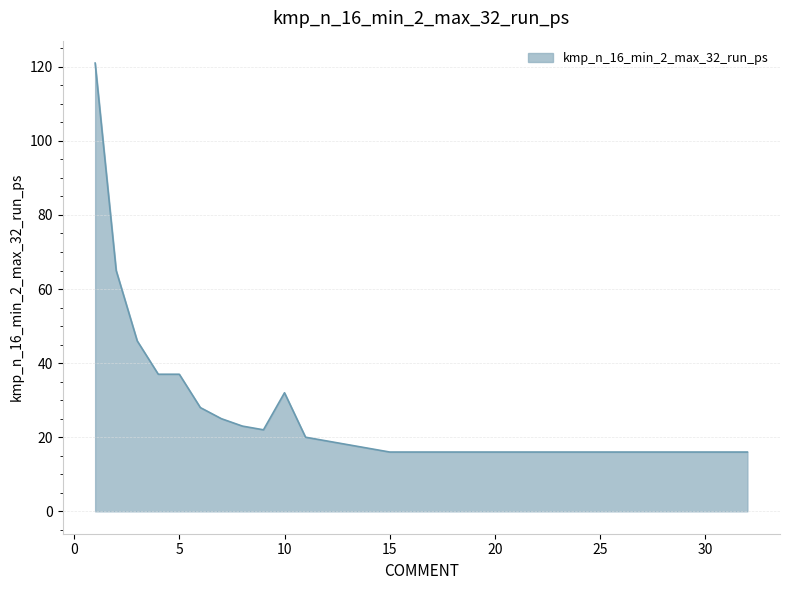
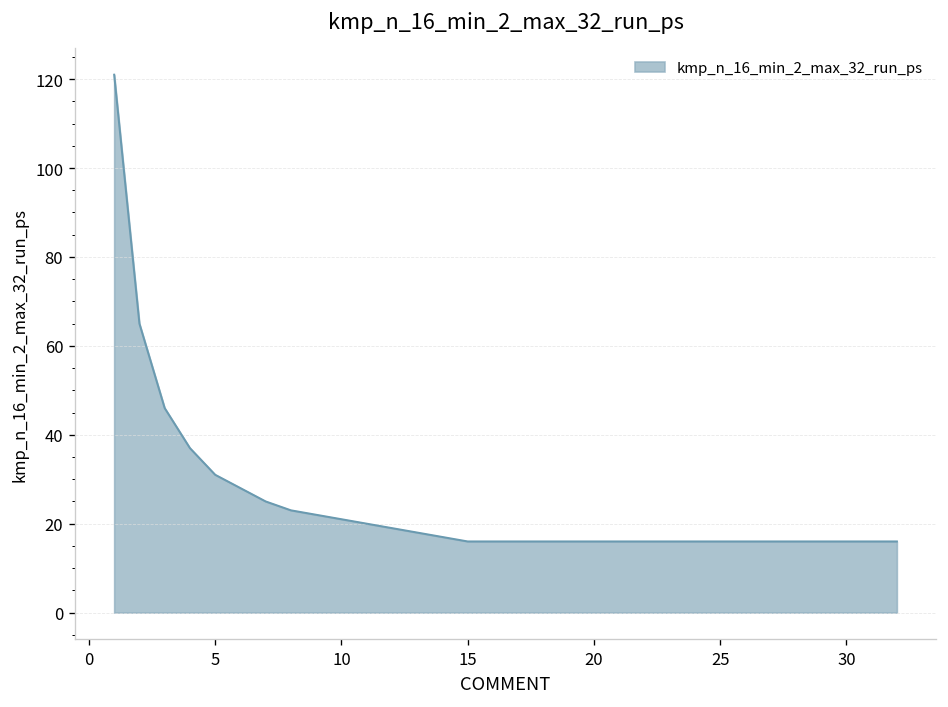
5: 37 -> 31
10: 32 -> 21
